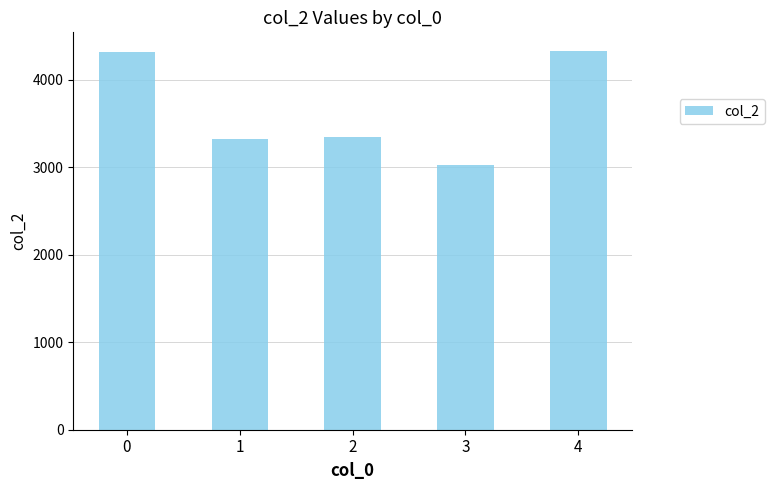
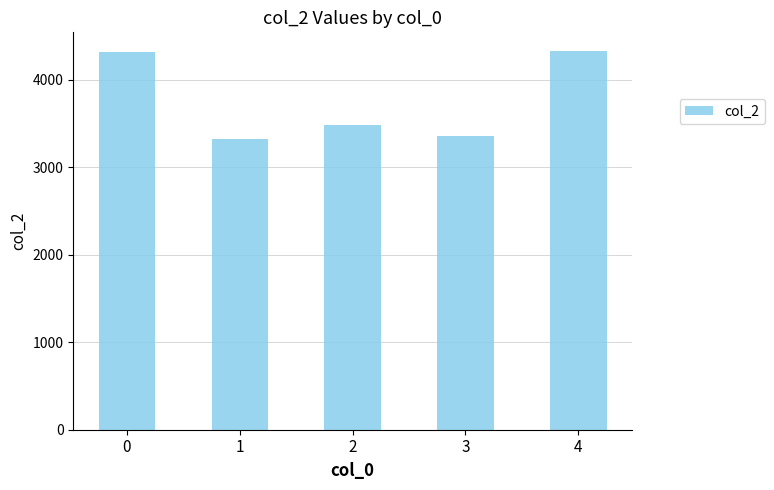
2: 3400 -> 3500
3: 3000 -> 3400
